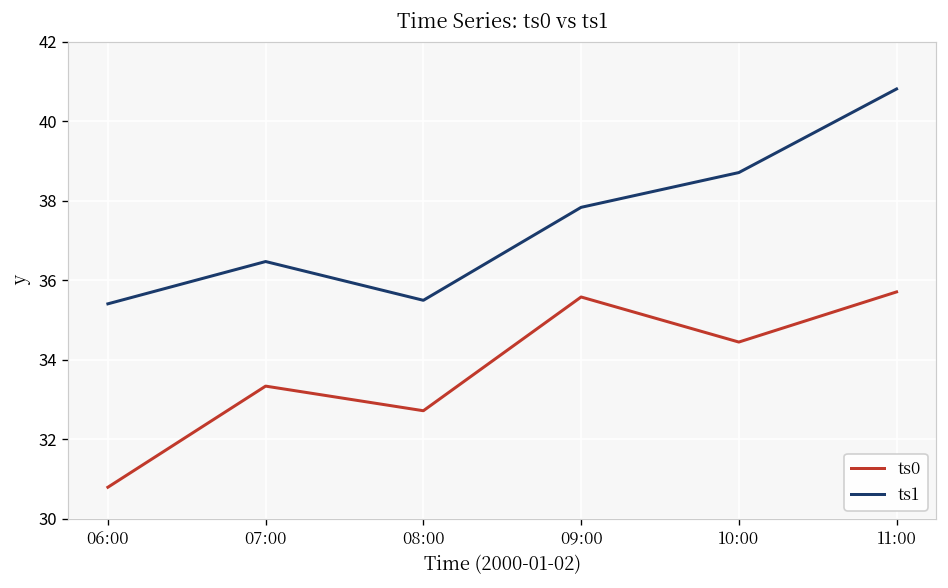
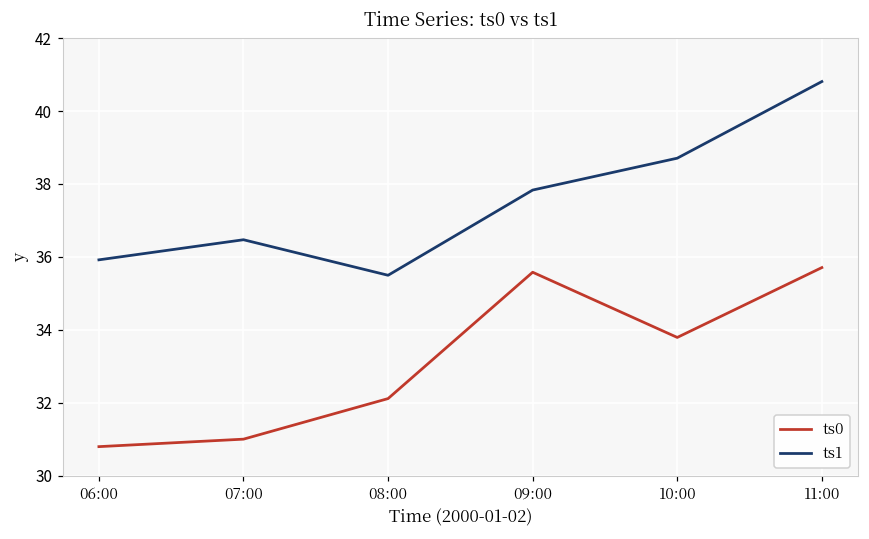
ts1, 06:00: 35.4 -> 35.9
ts0, 07:00: 33.3 -> 31.0
ts0, 08:00: 32.7 -> 32.1
ts0, 10:00: 34.4 -> 33.8
